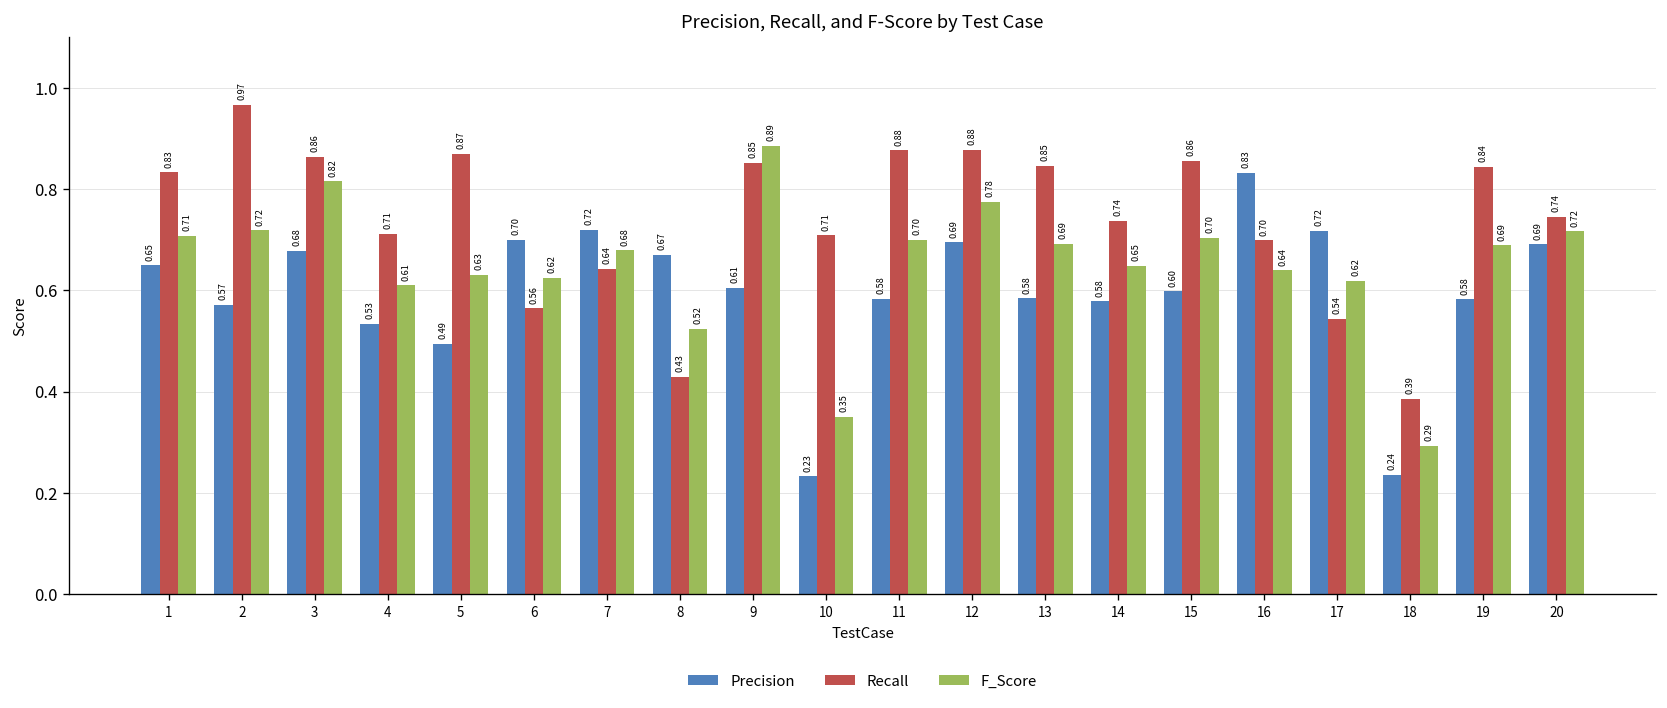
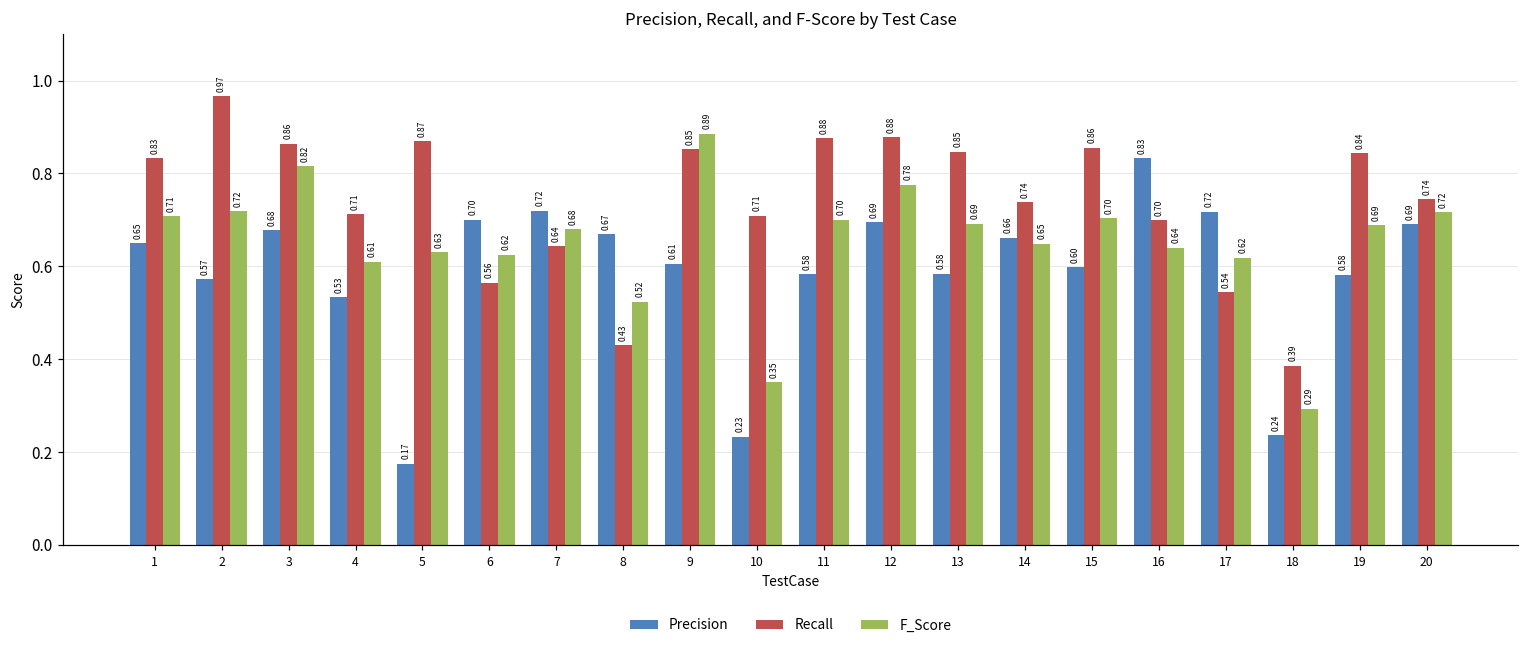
Precision, 5: 0.49 -> 0.17
Precision, 14: 0.58 -> 0.66
